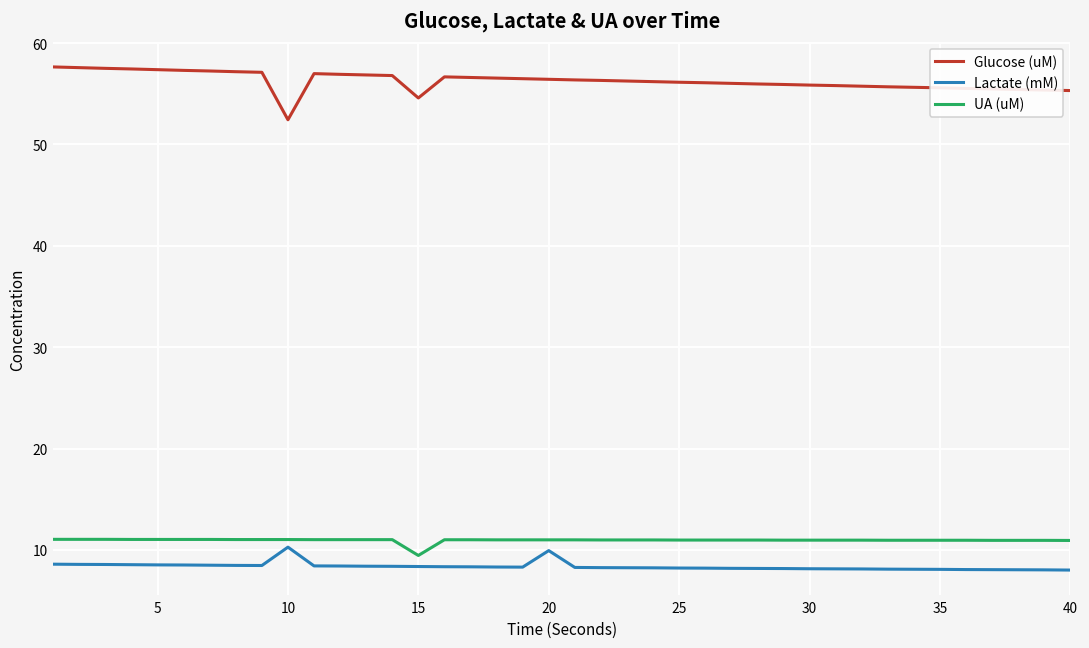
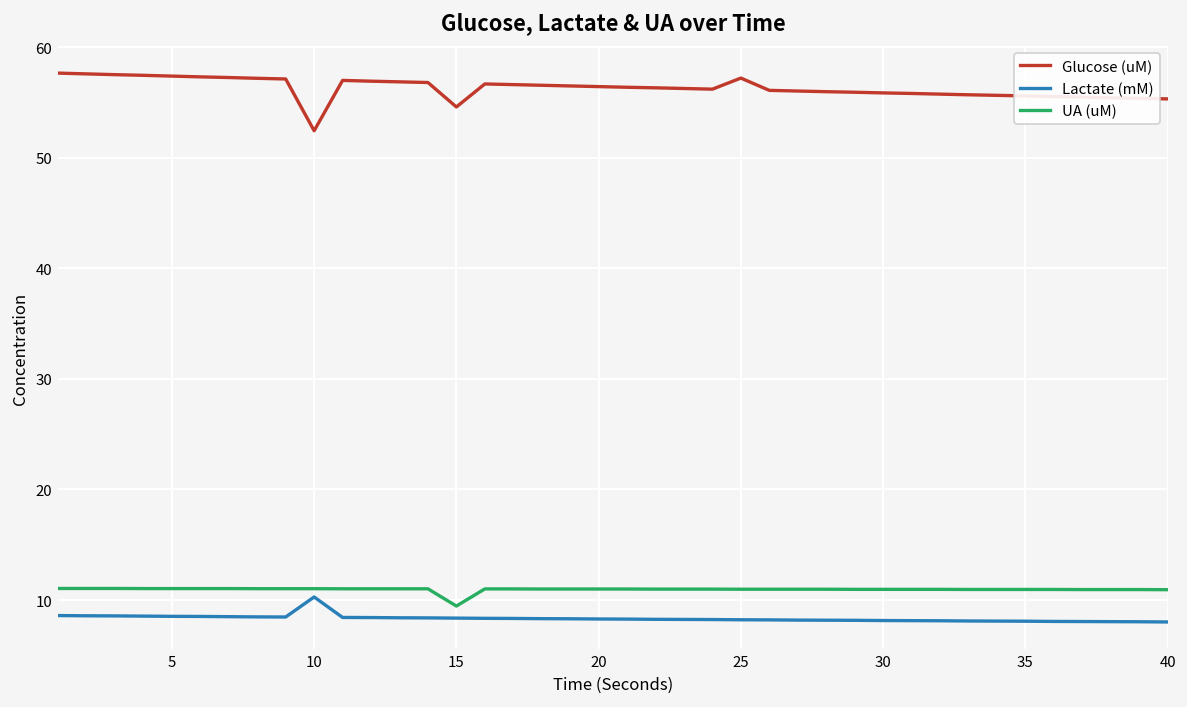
Lactate (mM), 20: 10 -> 8
Glucose (uM), 25: 56 -> 57
